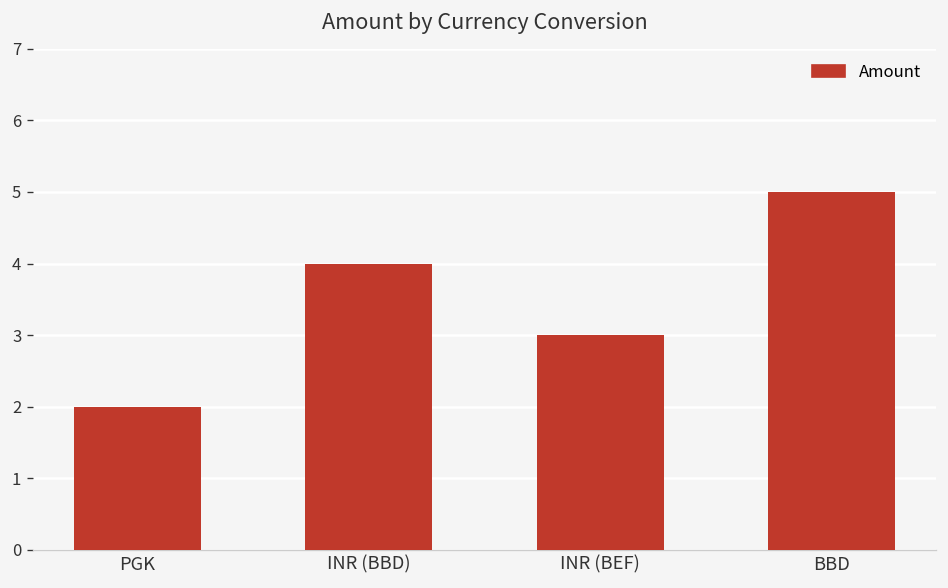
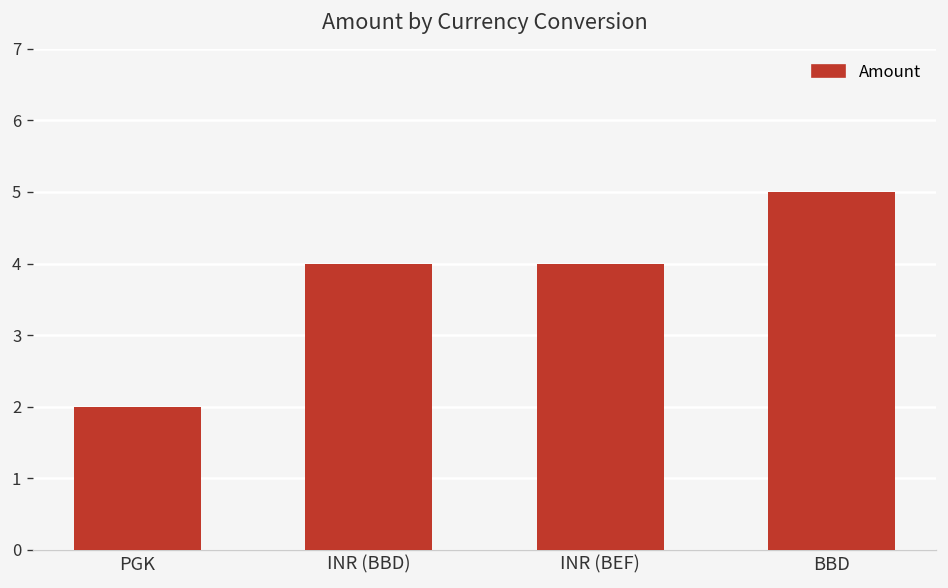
INR (BEF): 3 -> 4
